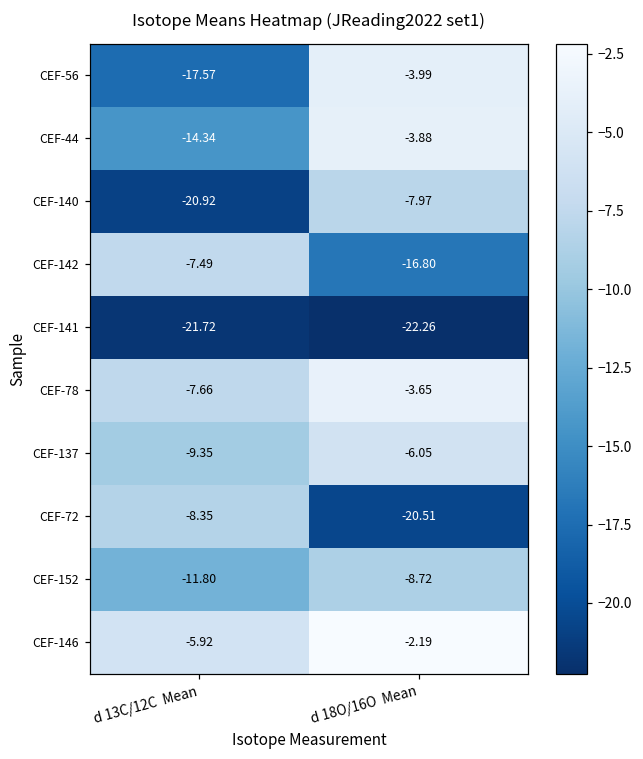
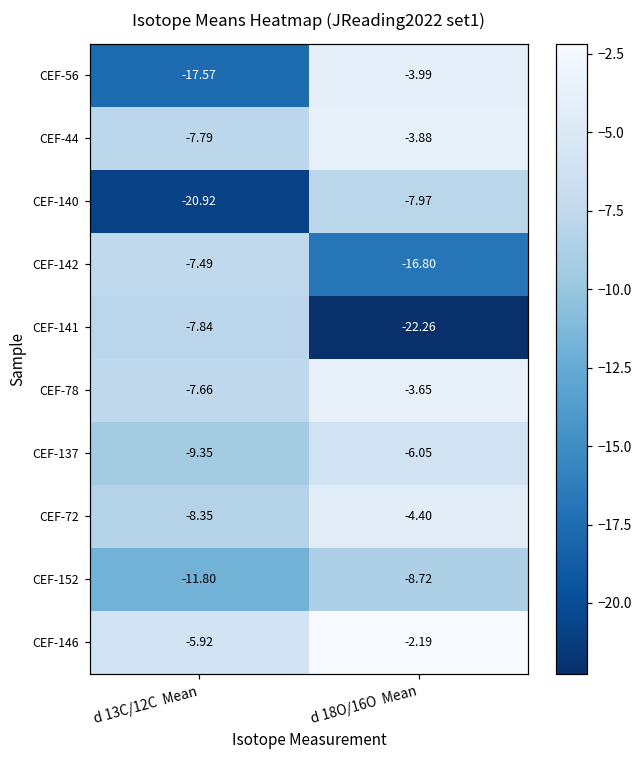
CEF-44, d 13C/12C Mean: -14.34 -> -7.79
CEF-141, d 13C/12C Mean: -21.72 -> -7.84
CEF-72, d 18O/16O Mean: -20.51 -> -4.40
